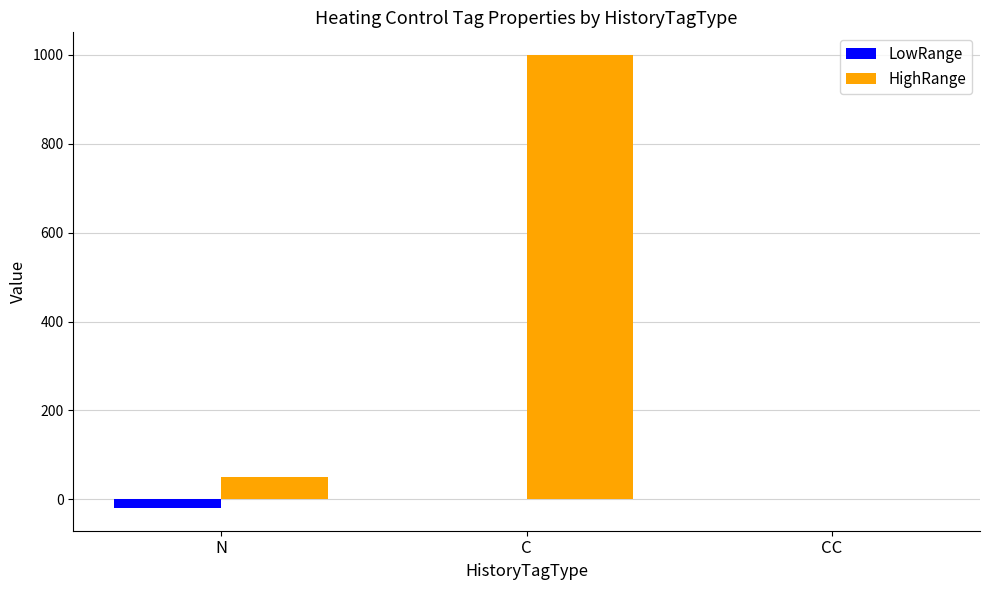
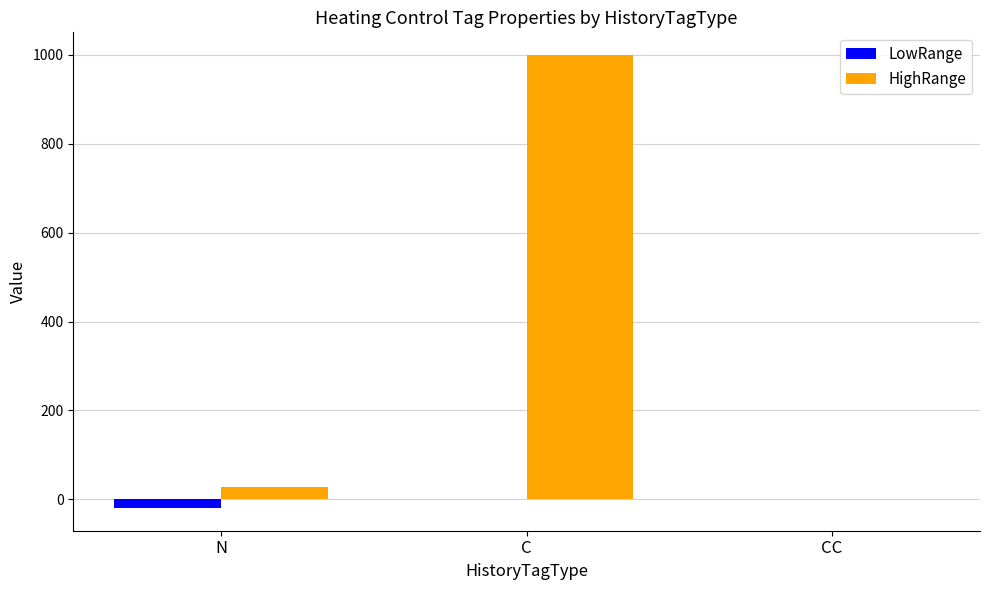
HighRange, N: 50 -> 30
